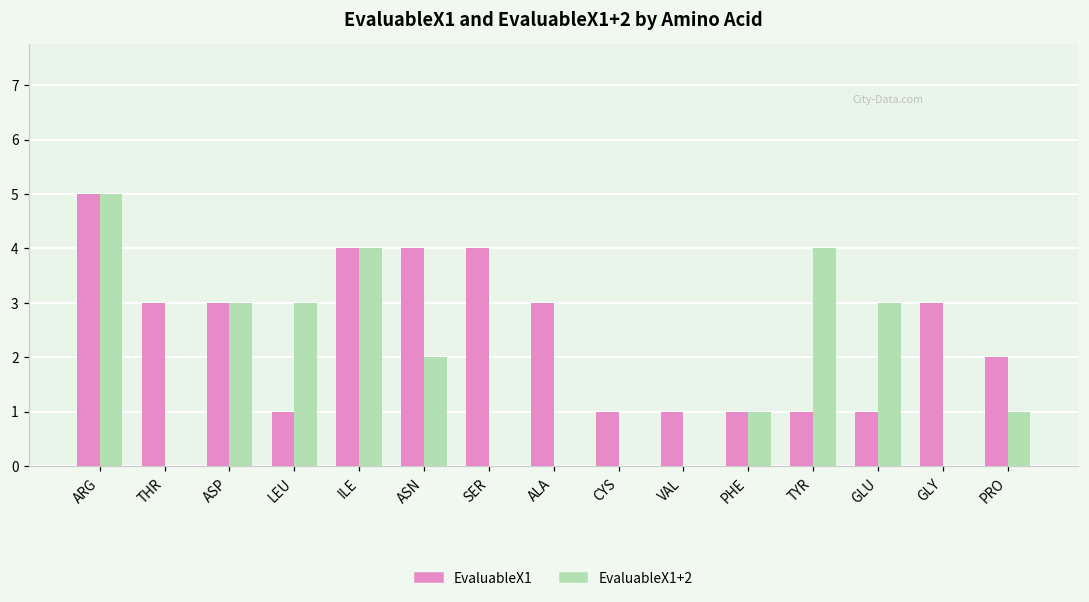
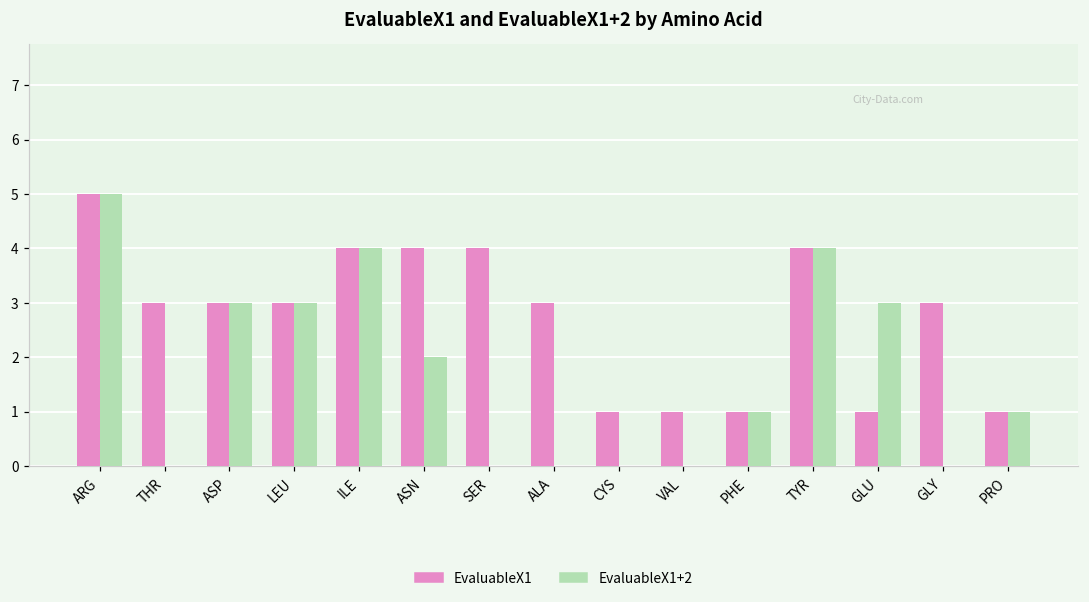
EvaluableX1, LEU: 1 -> 3
EvaluableX1, TYR: 1 -> 4
EvaluableX1, PRO: 2 -> 1
